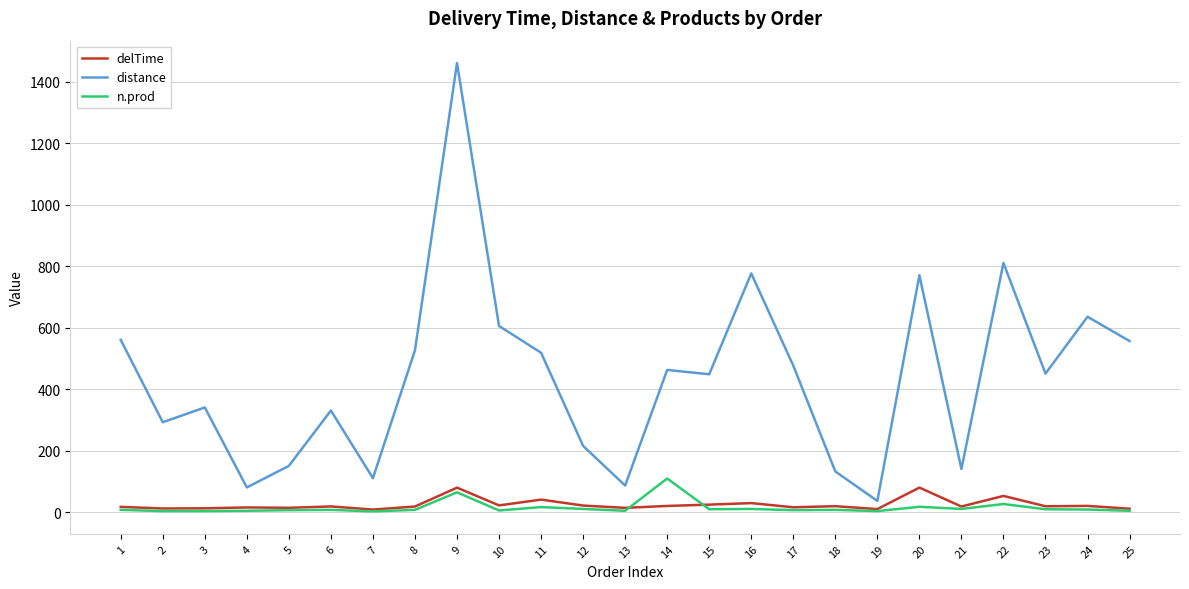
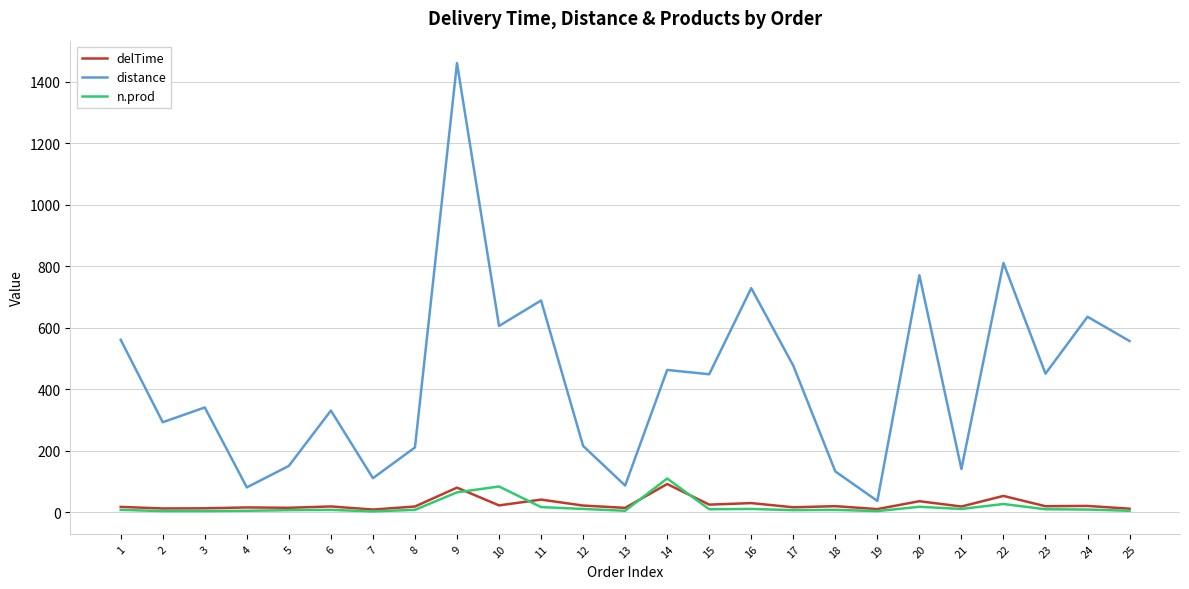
distance, 8: 530 -> 210
n.prod, 10: 10 -> 80
distance, 11: 520 -> 690
delTime, 14: 20 -> 90
distance, 16: 780 -> 730
delTime, 20: 80 -> 40
